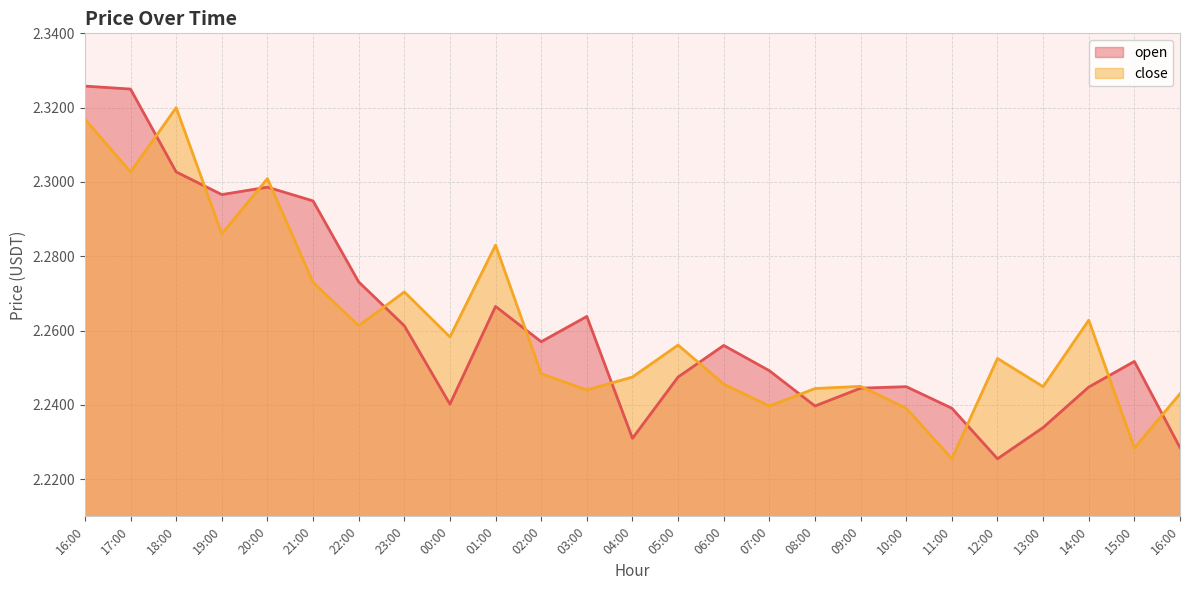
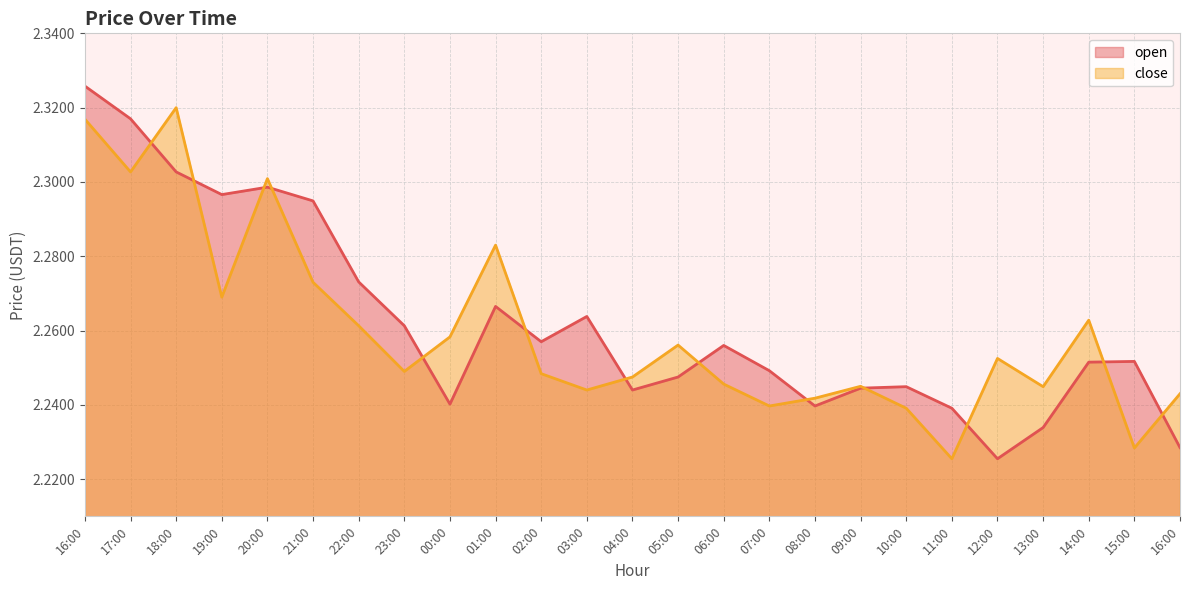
open, 17:00: 2.325 -> 2.317
close, 19:00: 2.286 -> 2.269
close, 23:00: 2.270 -> 2.249
open, 04:00: 2.231 -> 2.244
close, 08:00: 2.244 -> 2.242
open, 14:00: 2.245 -> 2.252
